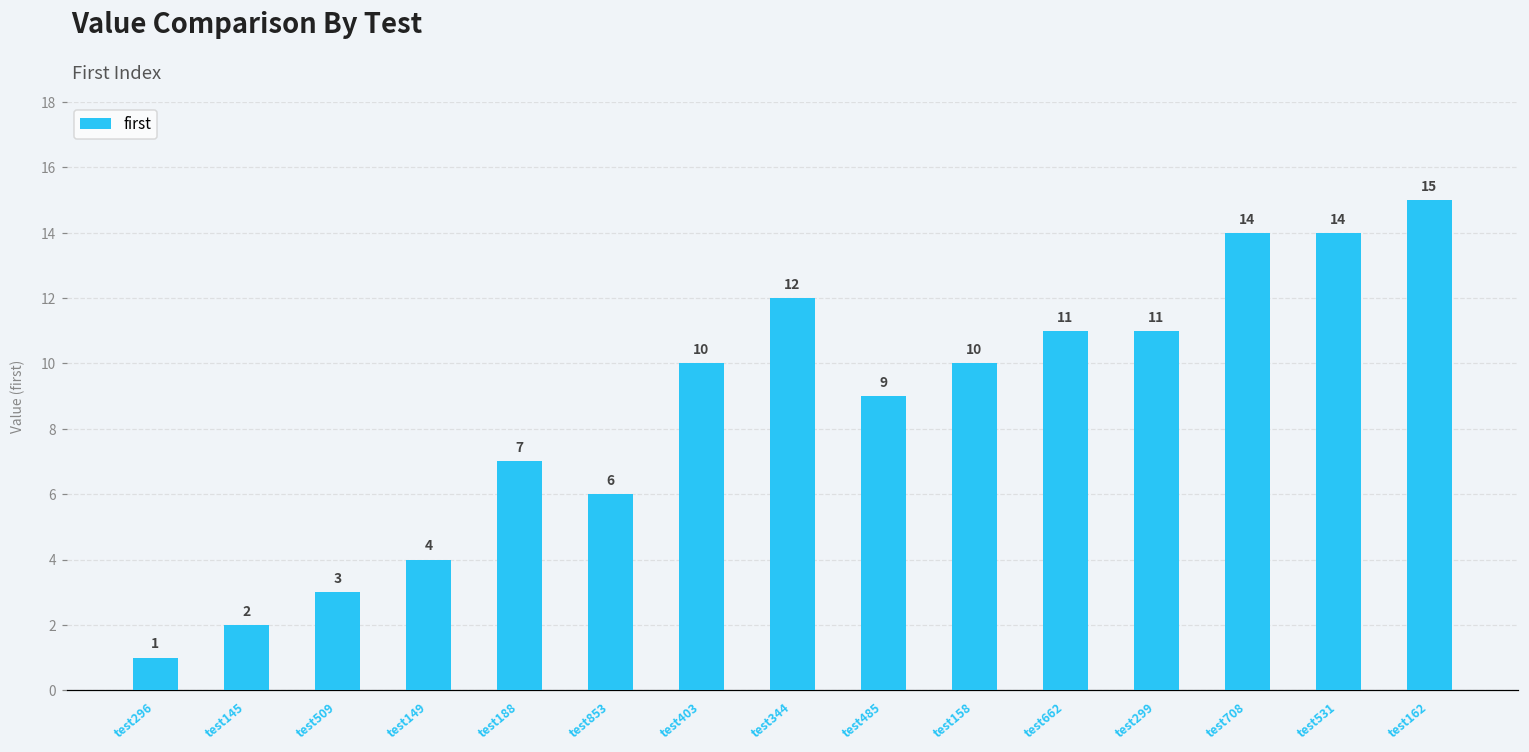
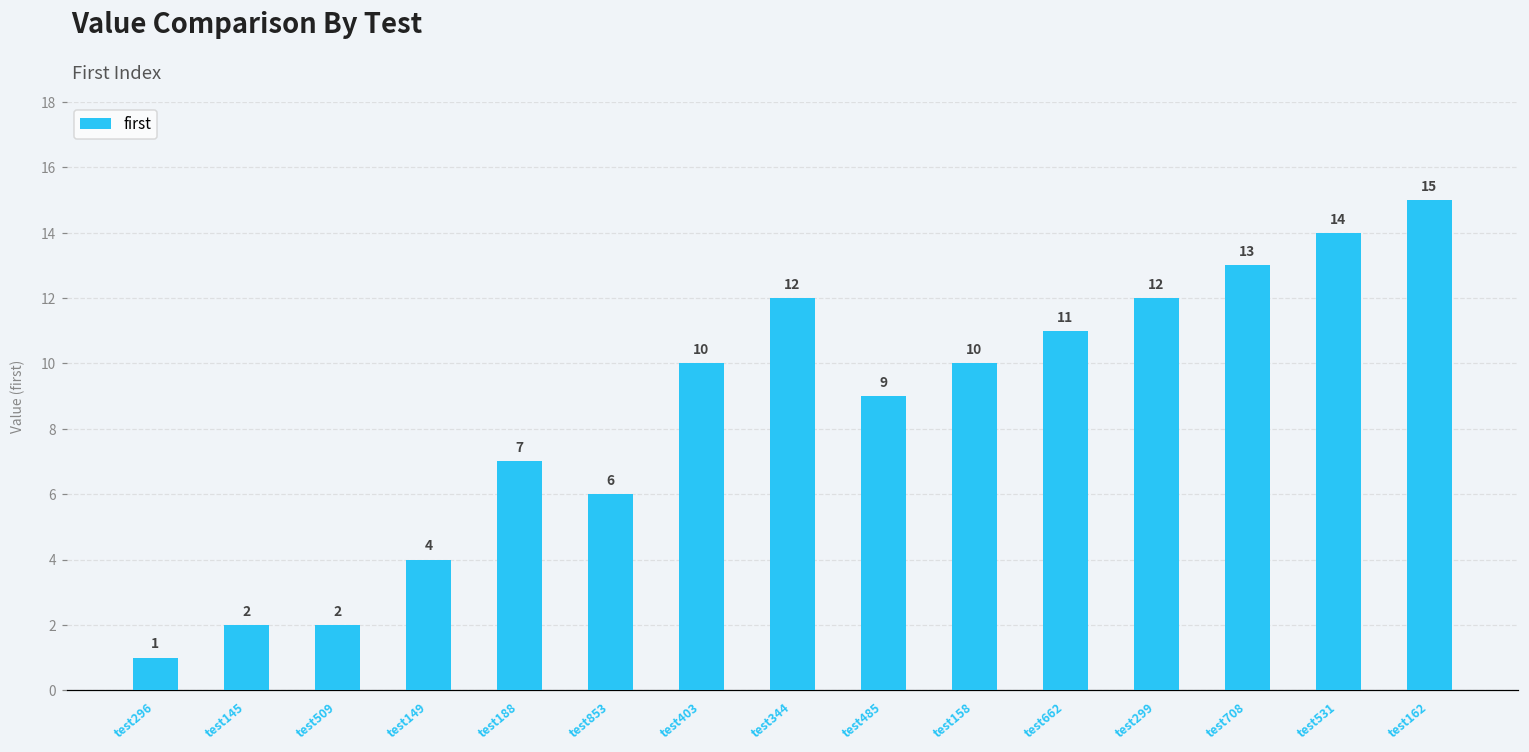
test509: 3 -> 2
test299: 11 -> 12
test708: 14 -> 13
